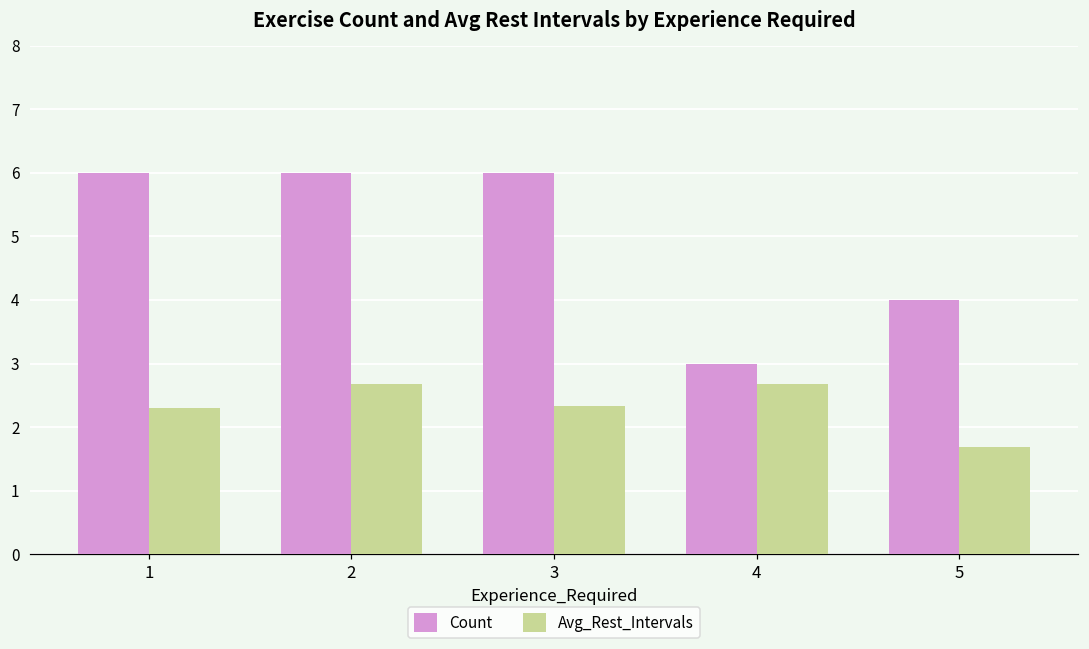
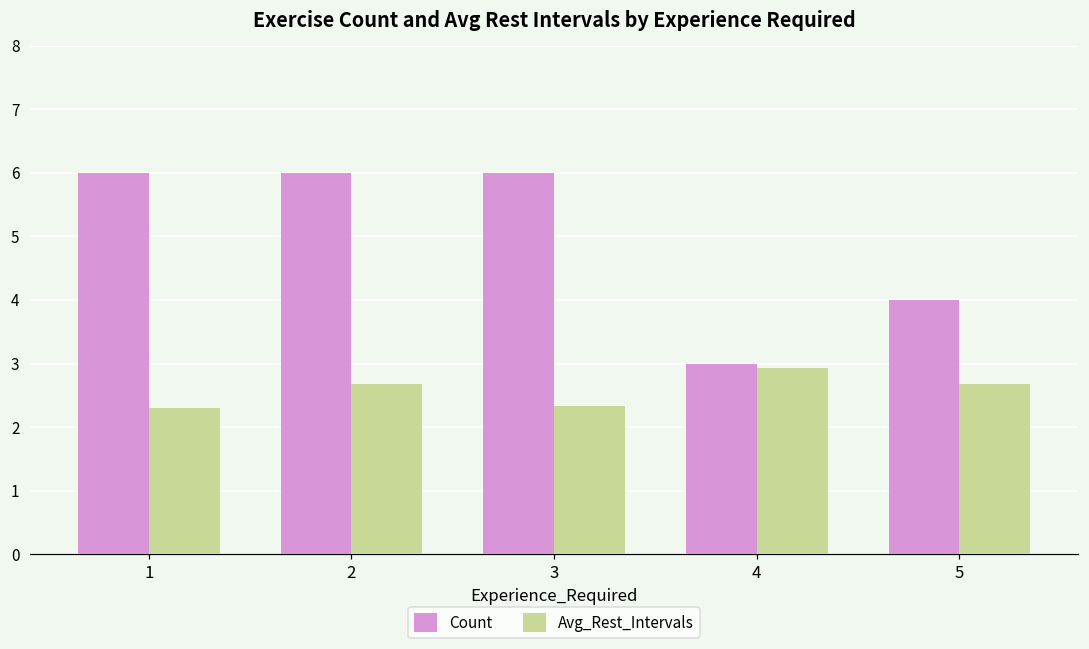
Avg_Rest_Intervals, 4: 2.7 -> 2.9
Avg_Rest_Intervals, 5: 1.7 -> 2.7
